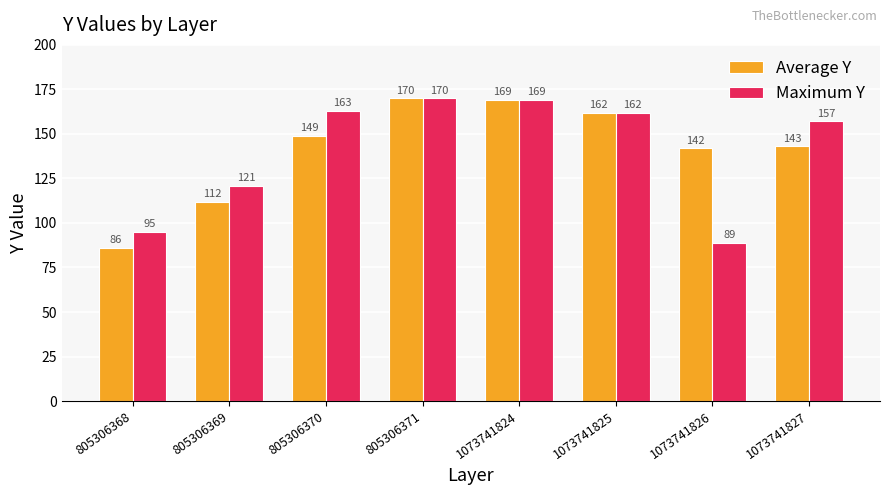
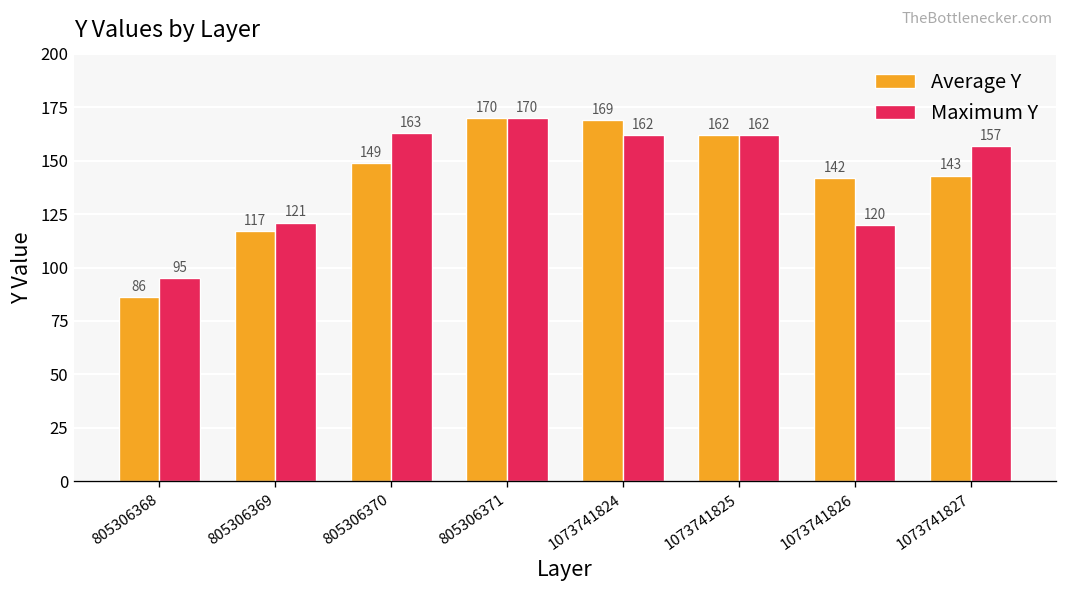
Average Y, 805306369: 112 -> 117
Maximum Y, 1073741824: 169 -> 162
Maximum Y, 1073741826: 89 -> 120
